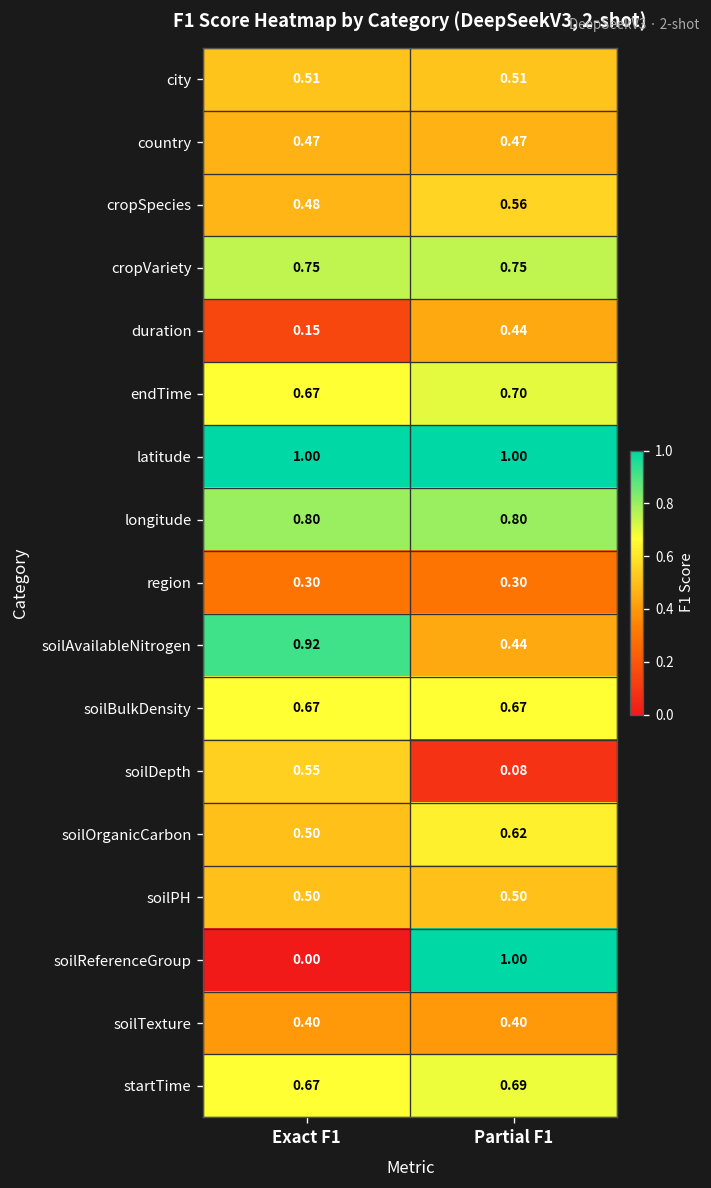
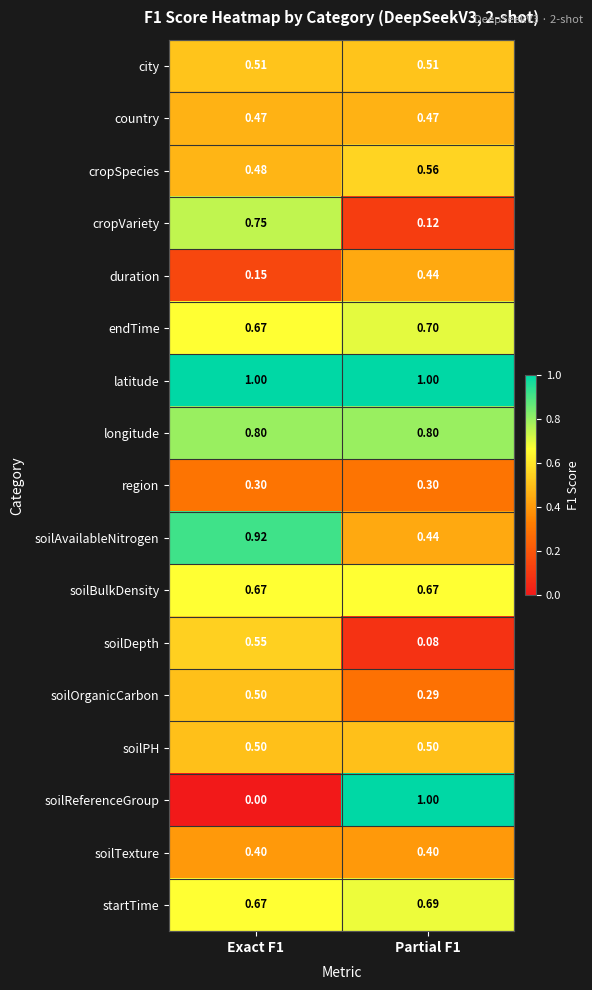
cropVariety, Partial F1: 0.75 -> 0.12
soilOrganicCarbon, Partial F1: 0.62 -> 0.29
